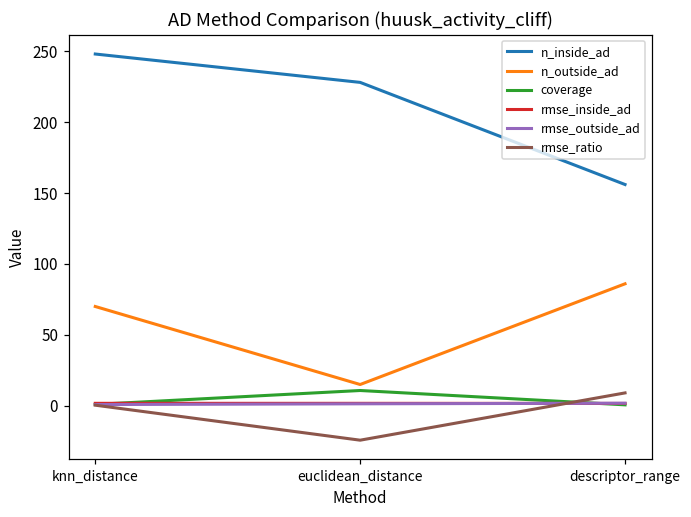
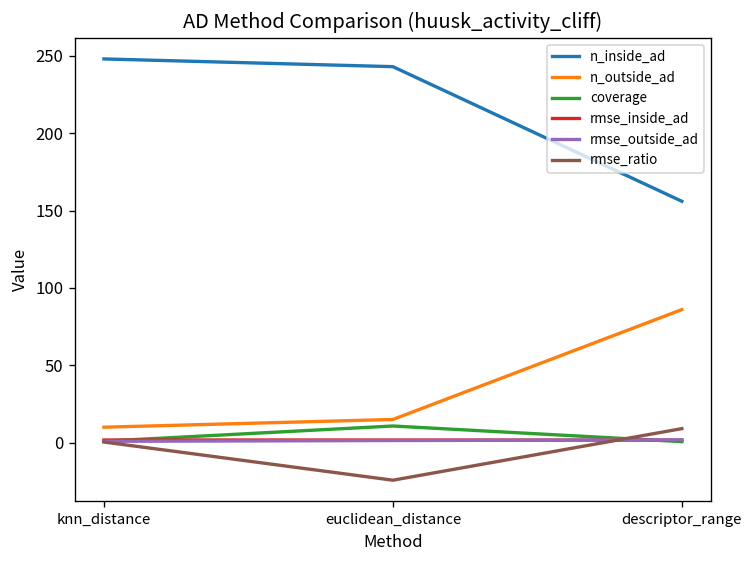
n_outside_ad, knn_distance: 70 -> 10
n_inside_ad, euclidean_distance: 228 -> 243
